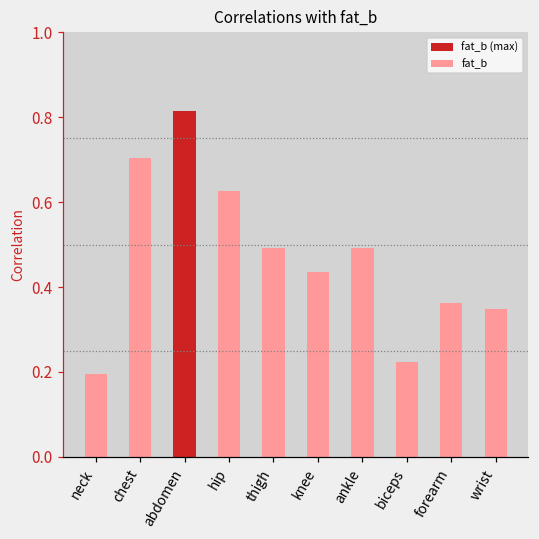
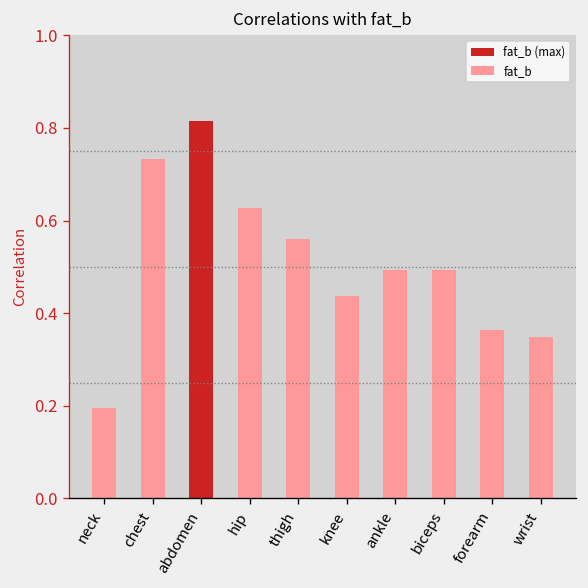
chest: 0.70 -> 0.73
thigh: 0.49 -> 0.56
biceps: 0.22 -> 0.49
